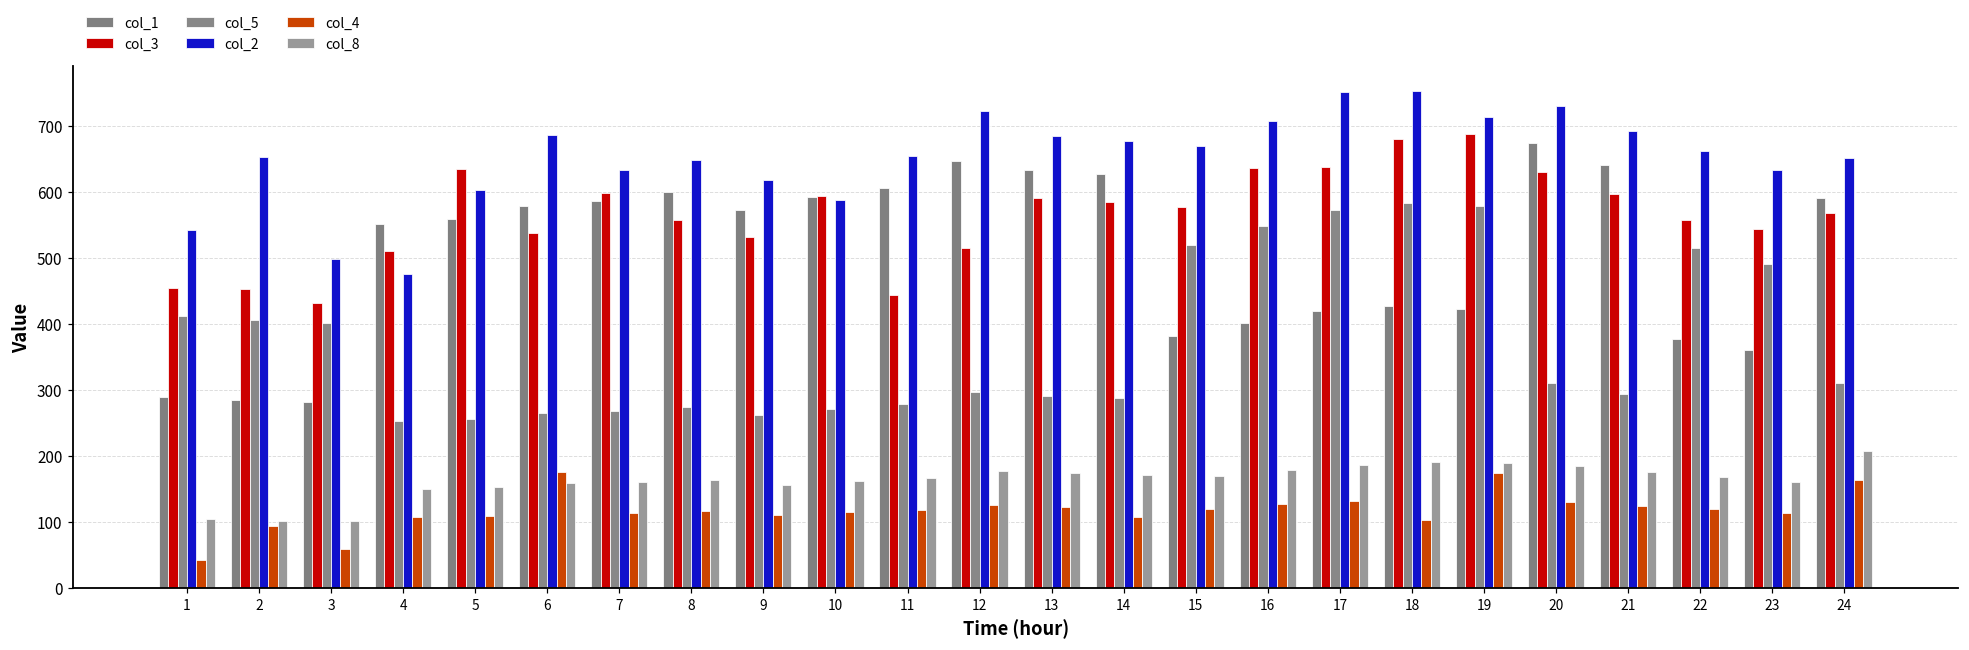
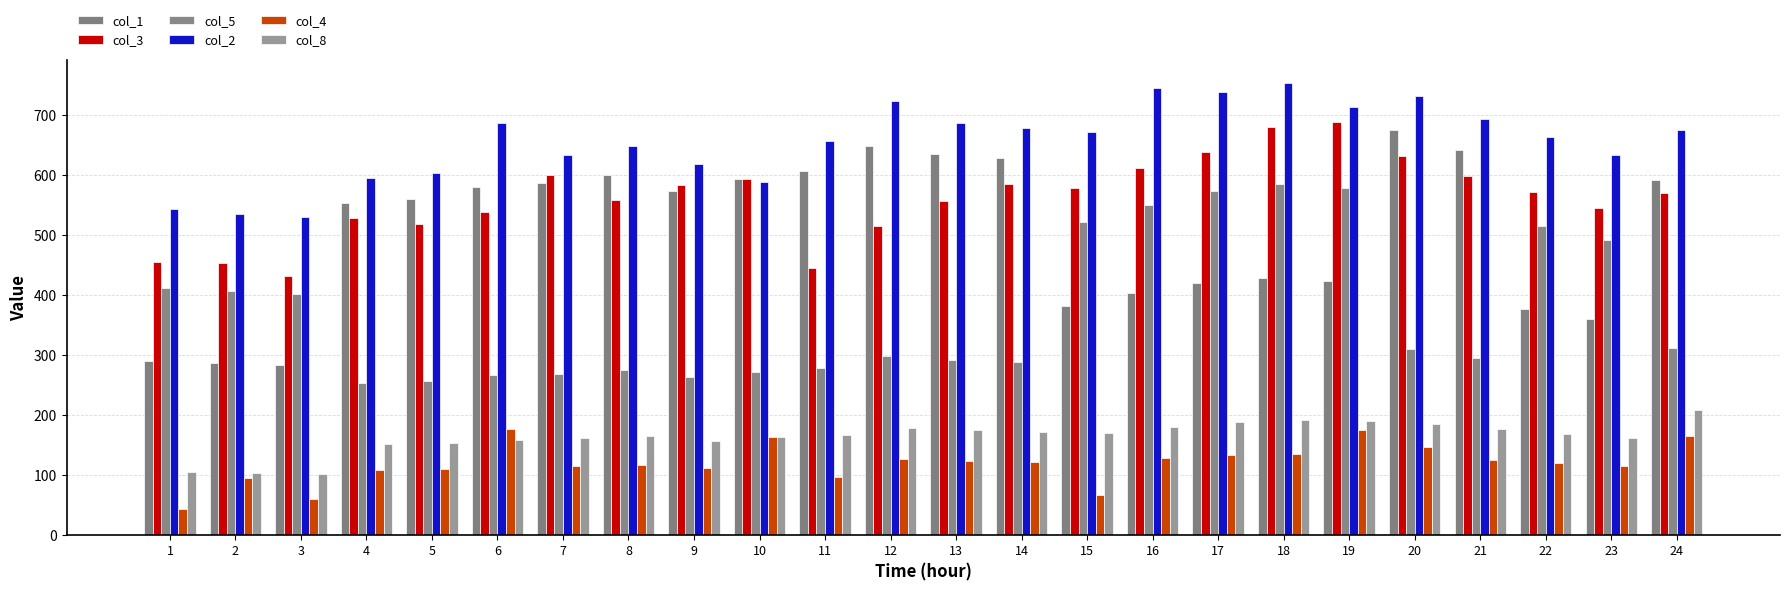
col_2, 2: 650 -> 540
col_2, 3: 500 -> 530
col_3, 4: 510 -> 530
col_2, 4: 480 -> 600
col_3, 5: 640 -> 520
col_3, 9: 530 -> 580
col_4, 10: 120 -> 160
col_4, 11: 120 -> 100
col_3, 13: 590 -> 560
col_4, 14: 110 -> 120
col_4, 15: 120 -> 70
col_3, 16: 640 -> 610
col_2, 16: 710 -> 740
col_2, 17: 750 -> 740
col_4, 18: 100 -> 140
col_4, 20: 130 -> 150
col_3, 22: 560 -> 570
col_2, 24: 650 -> 680
